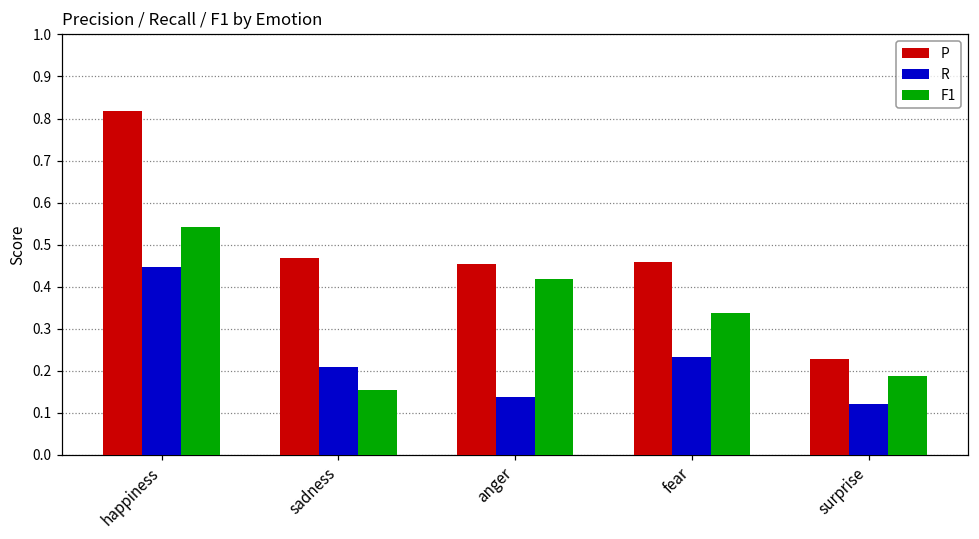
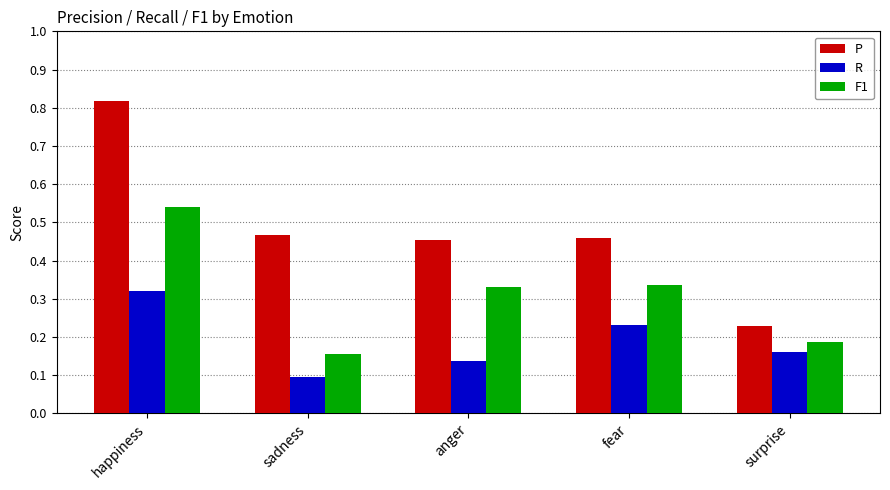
R, happiness: 0.45 -> 0.32
R, sadness: 0.21 -> 0.10
F1, anger: 0.42 -> 0.33
R, surprise: 0.12 -> 0.16
